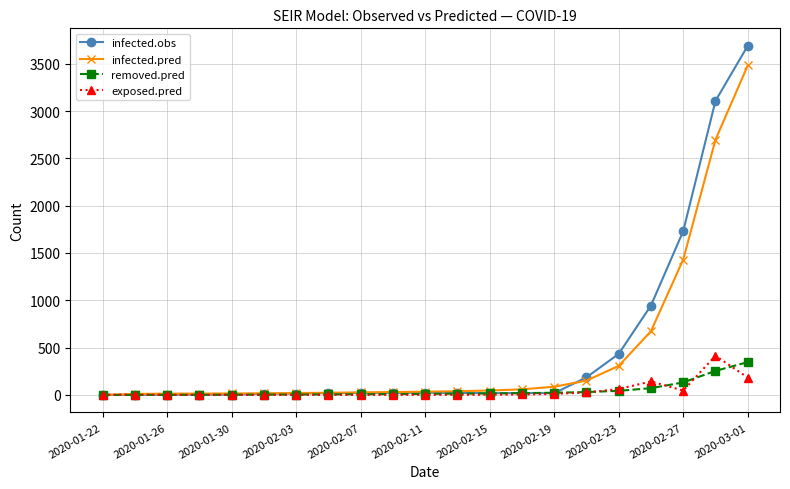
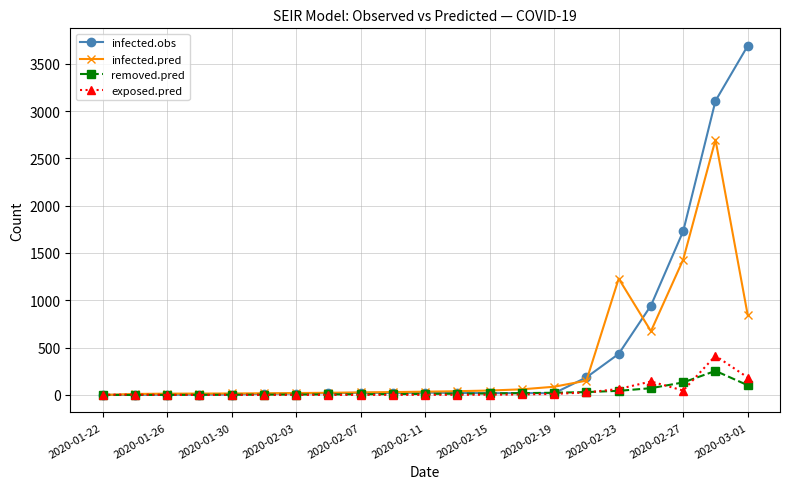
infected.pred, 2020-02-23: 300 -> 1200
infected.pred, 2020-03-01: 3500 -> 800
removed.pred, 2020-03-01: 300 -> 100
